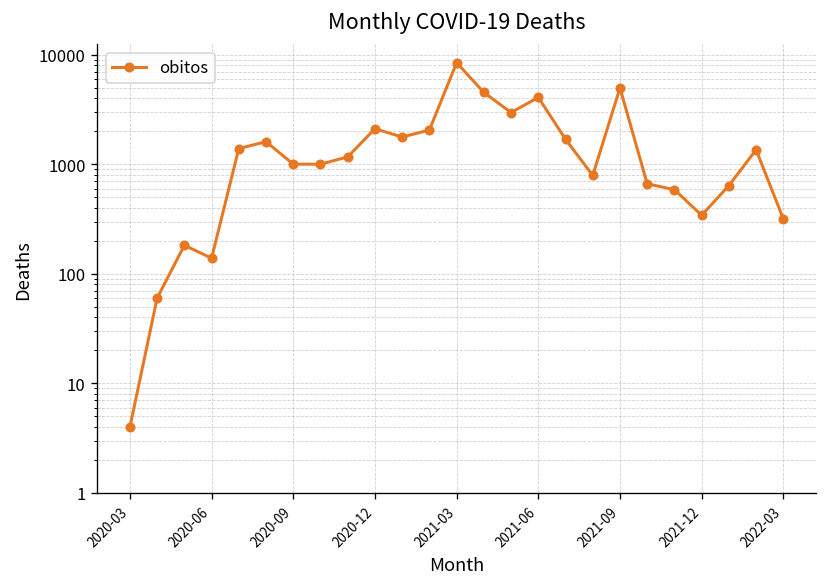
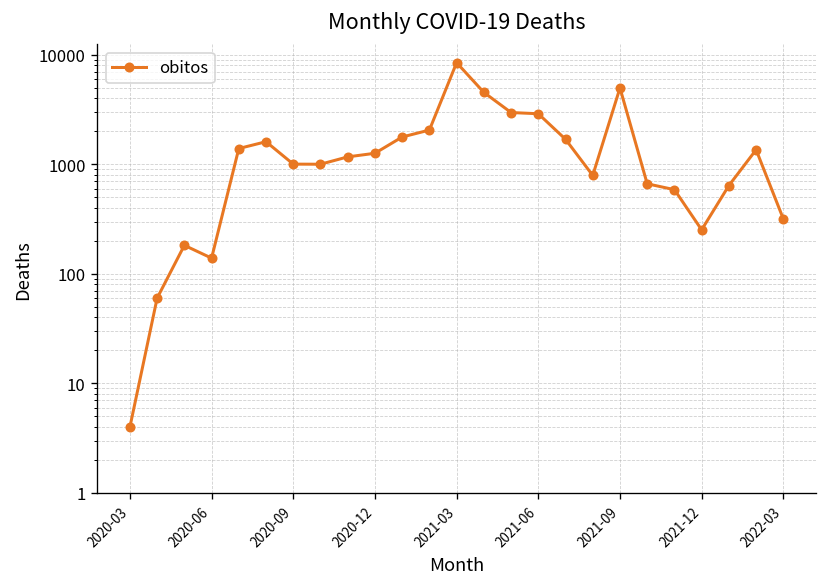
2020-12: 2100 -> 1300
2021-06: 4000 -> 2900
2021-12: 340 -> 250
